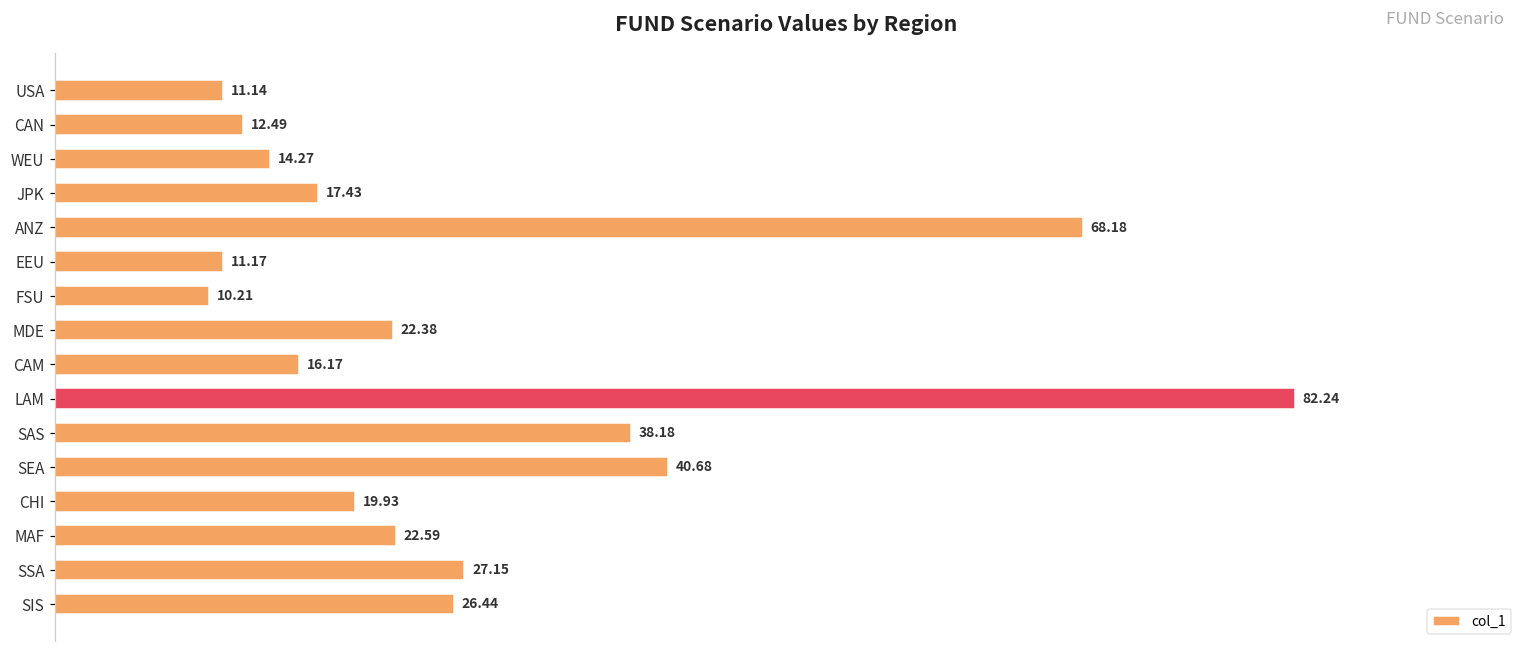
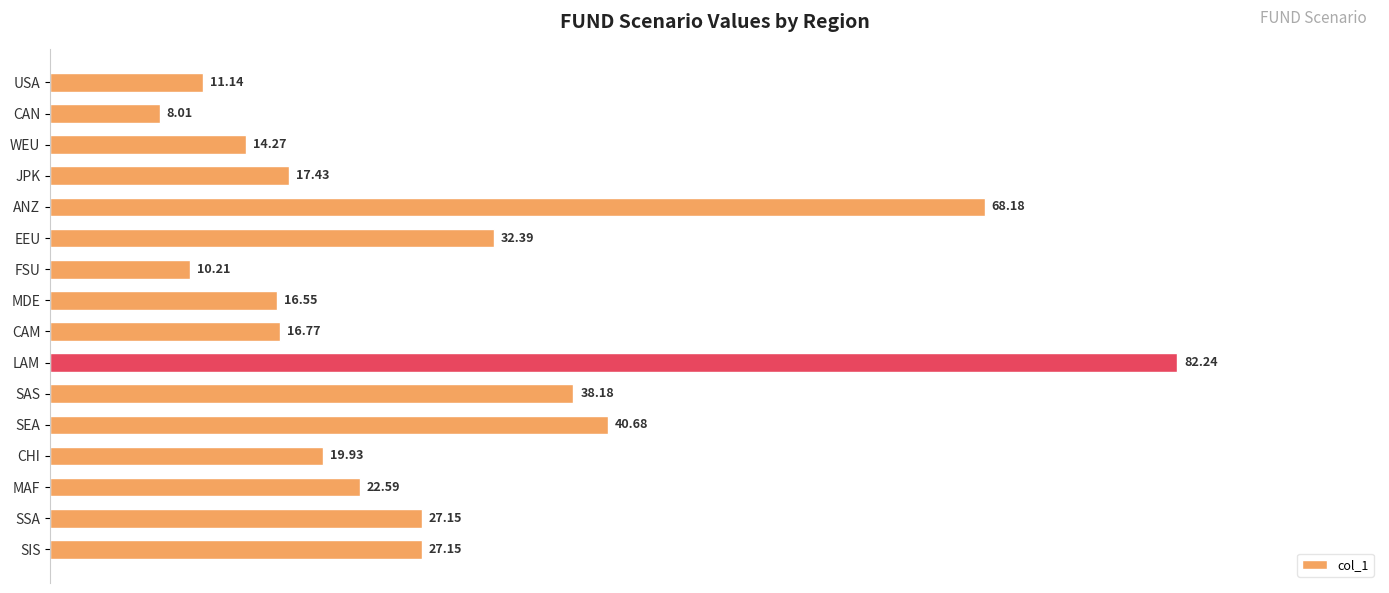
CAN: 12.49 -> 8.01
EEU: 11.17 -> 32.39
MDE: 22.38 -> 16.55
CAM: 16.17 -> 16.77
SIS: 26.44 -> 27.15
